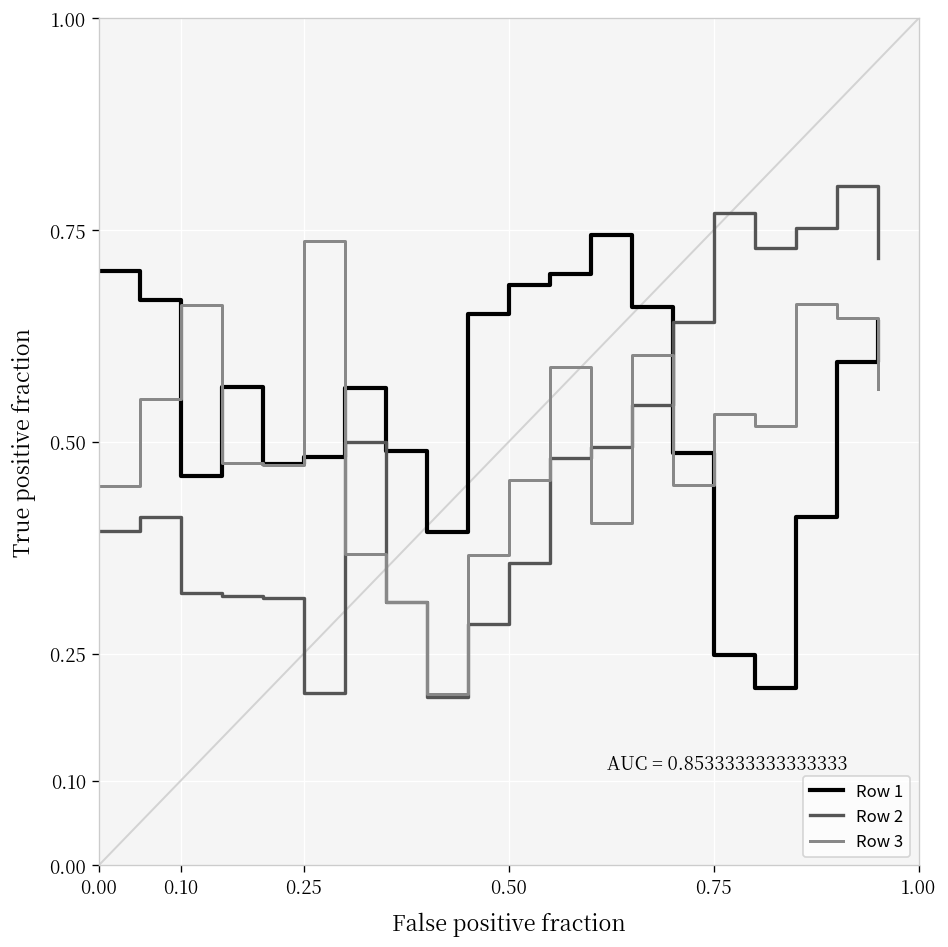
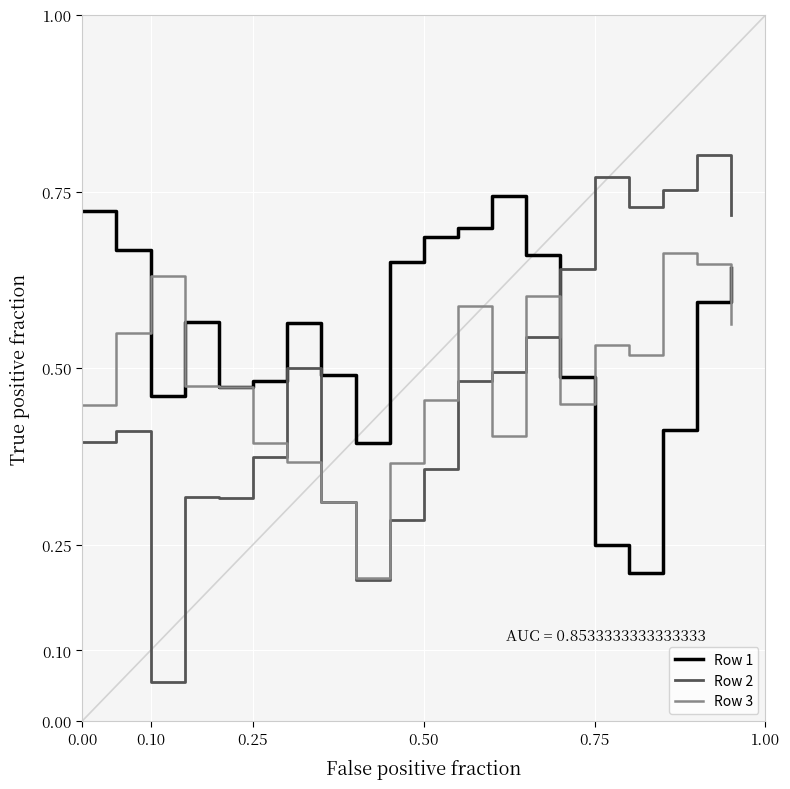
Row 1, 0.00: 0.70 -> 0.72
Row 2, 0.10: 0.32 -> 0.06
Row 3, 0.10: 0.66 -> 0.63
Row 2, 0.25: 0.20 -> 0.37
Row 3, 0.25: 0.74 -> 0.39
